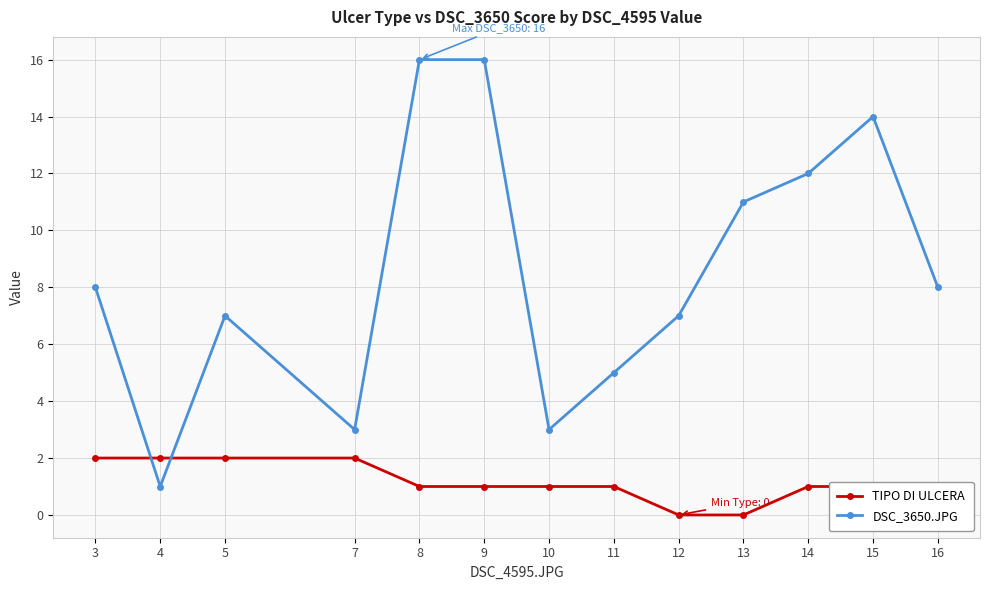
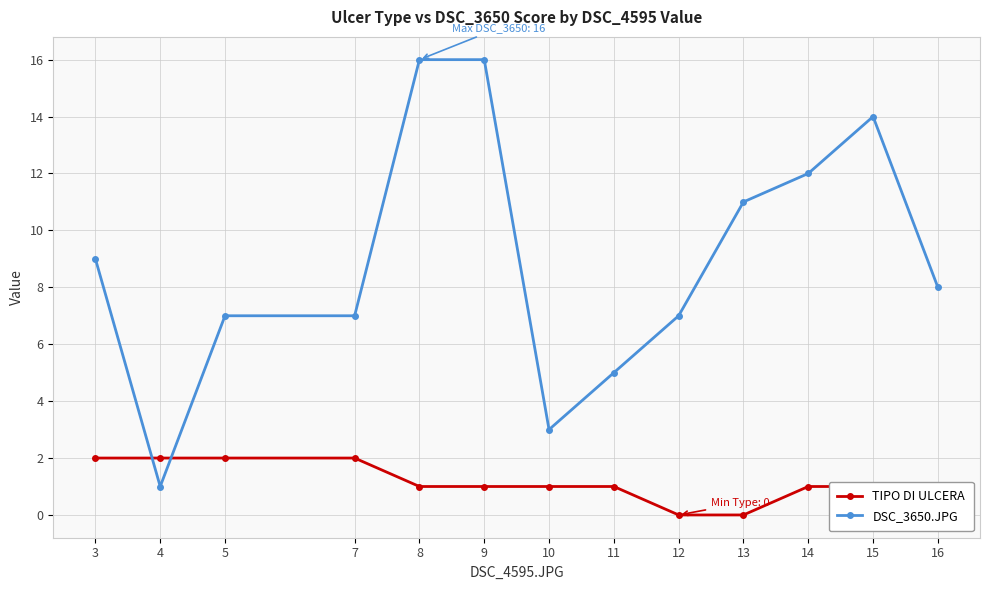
DSC_3650.JPG, 3: 8 -> 9
DSC_3650.JPG, 7: 3 -> 7
